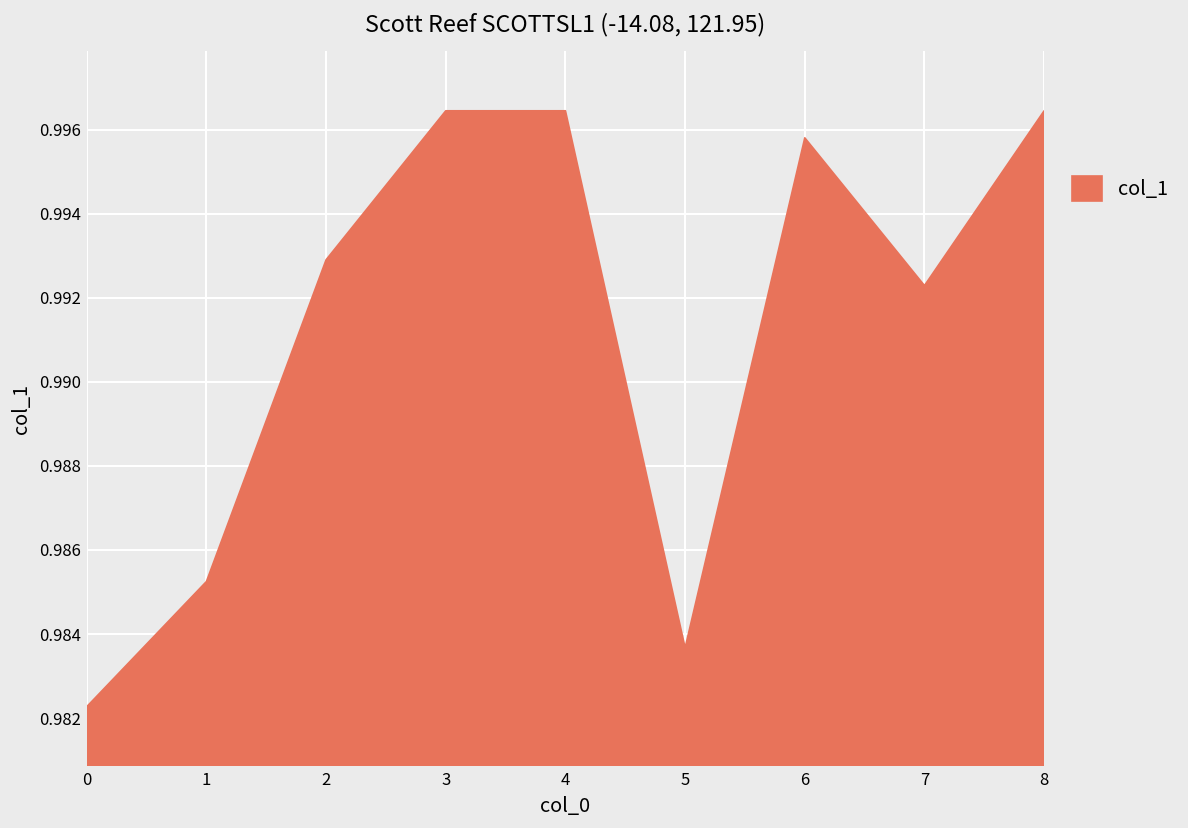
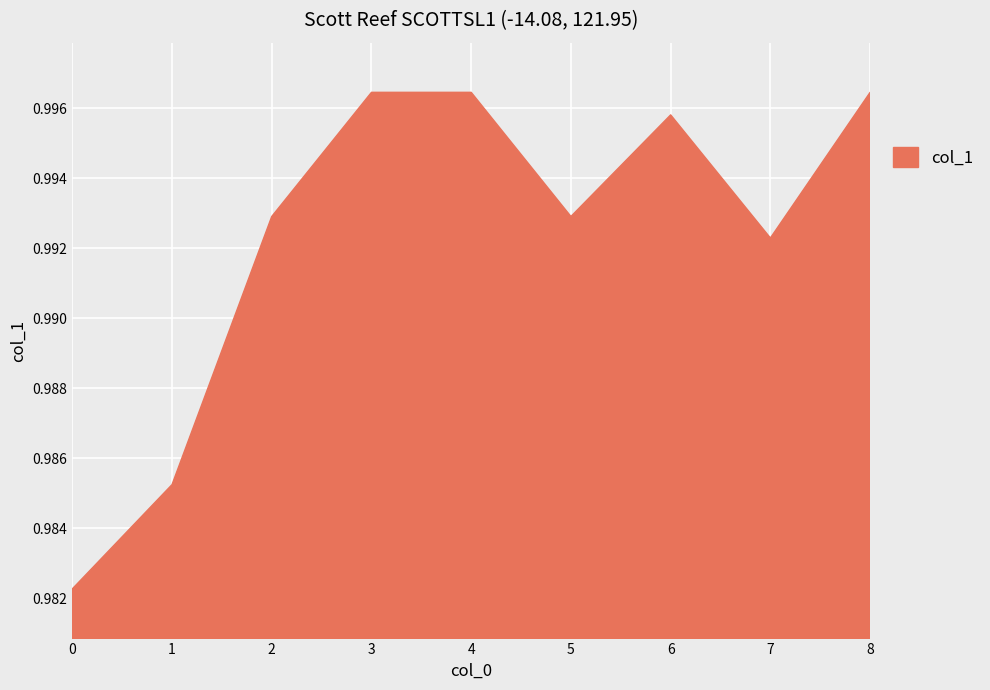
5: 0.9837 -> 0.9929
